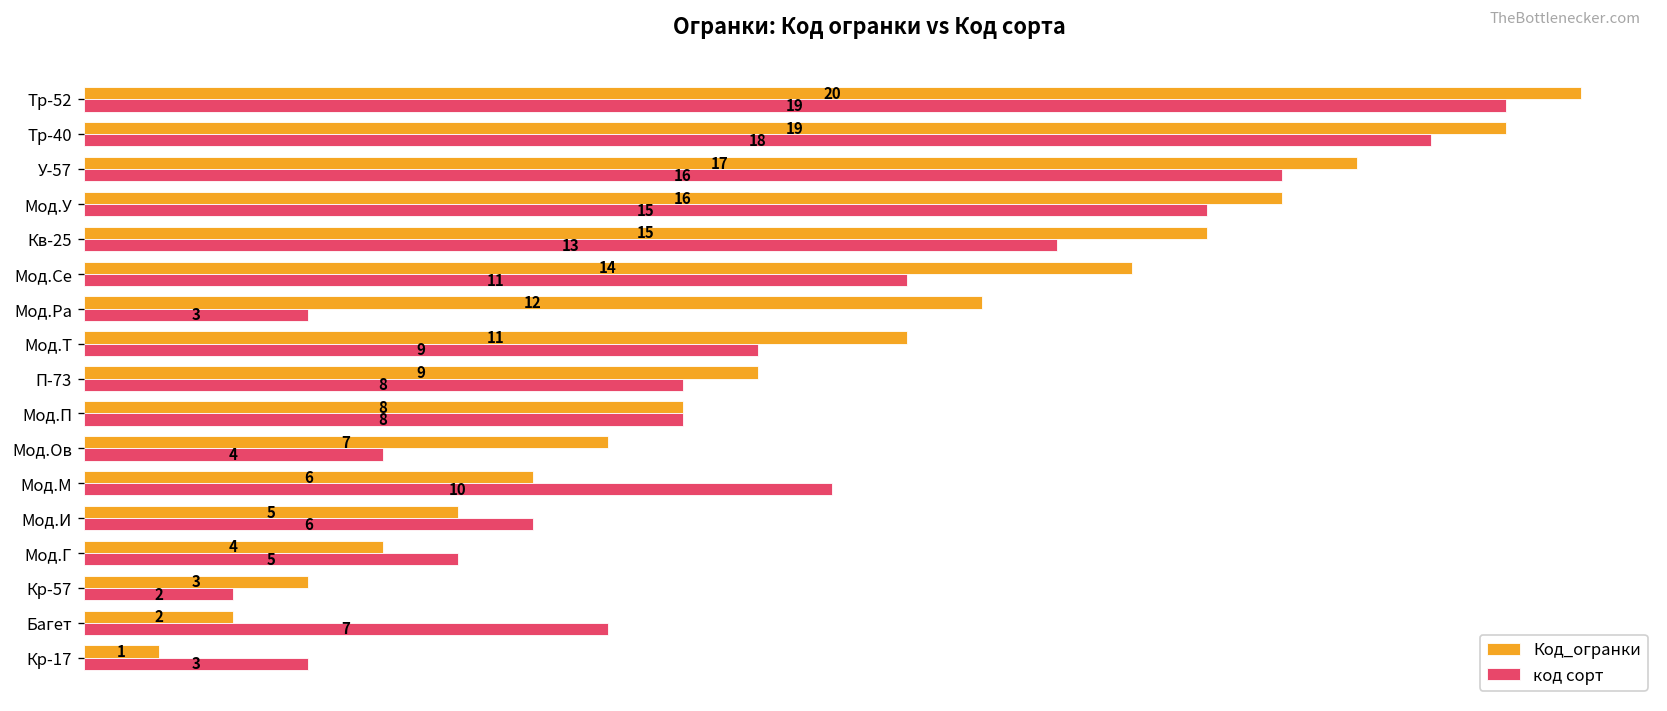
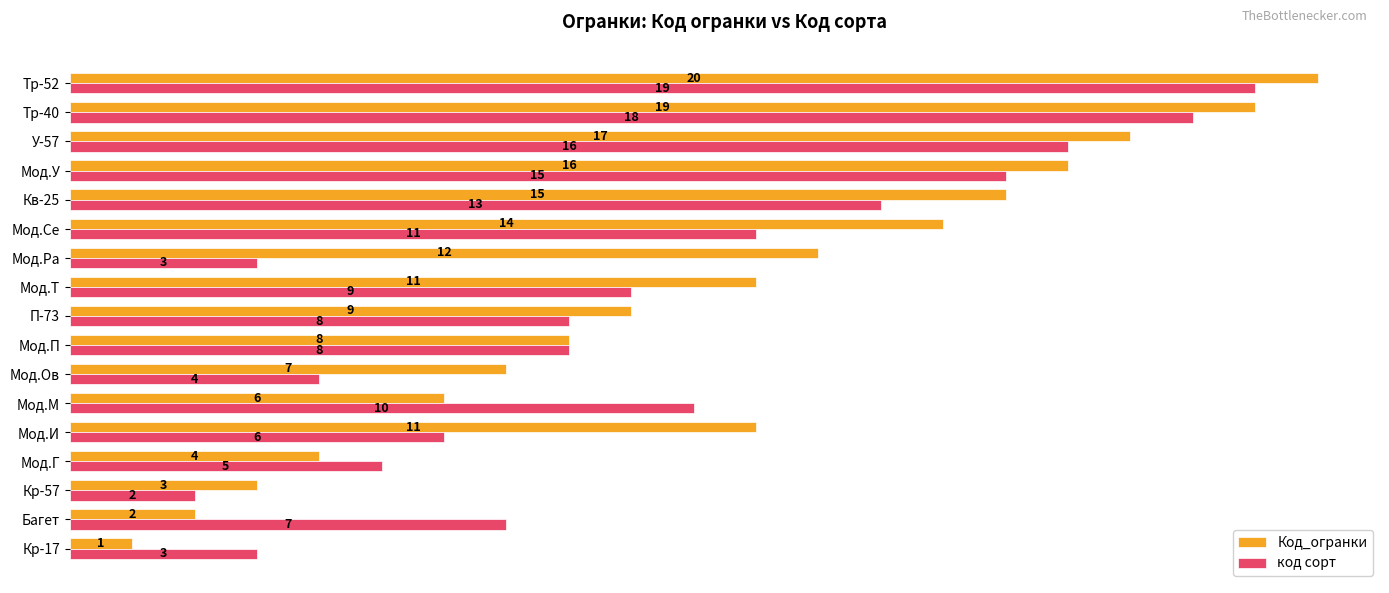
Код_огранки, Мод.И: 5 -> 11
